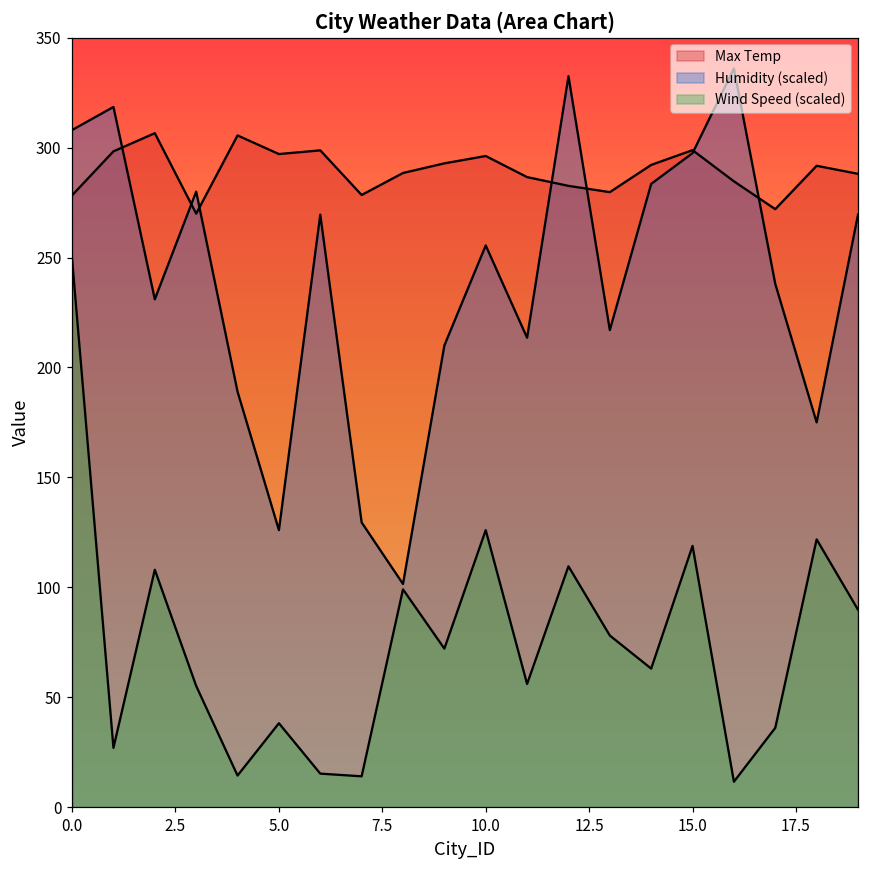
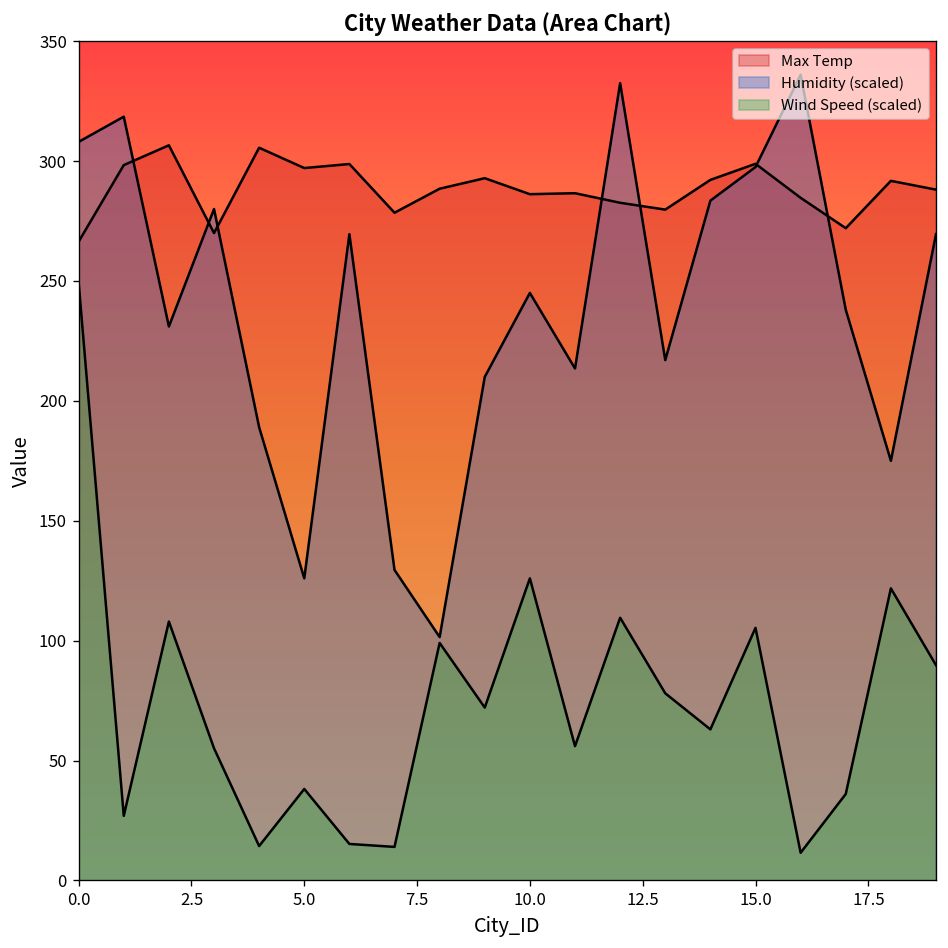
Max Temp, 0.0: 278 -> 266
Max Temp, 10.0: 296 -> 286
Humidity (scaled), 10.0: 256 -> 245
Wind Speed (scaled), 15.0: 119 -> 105
